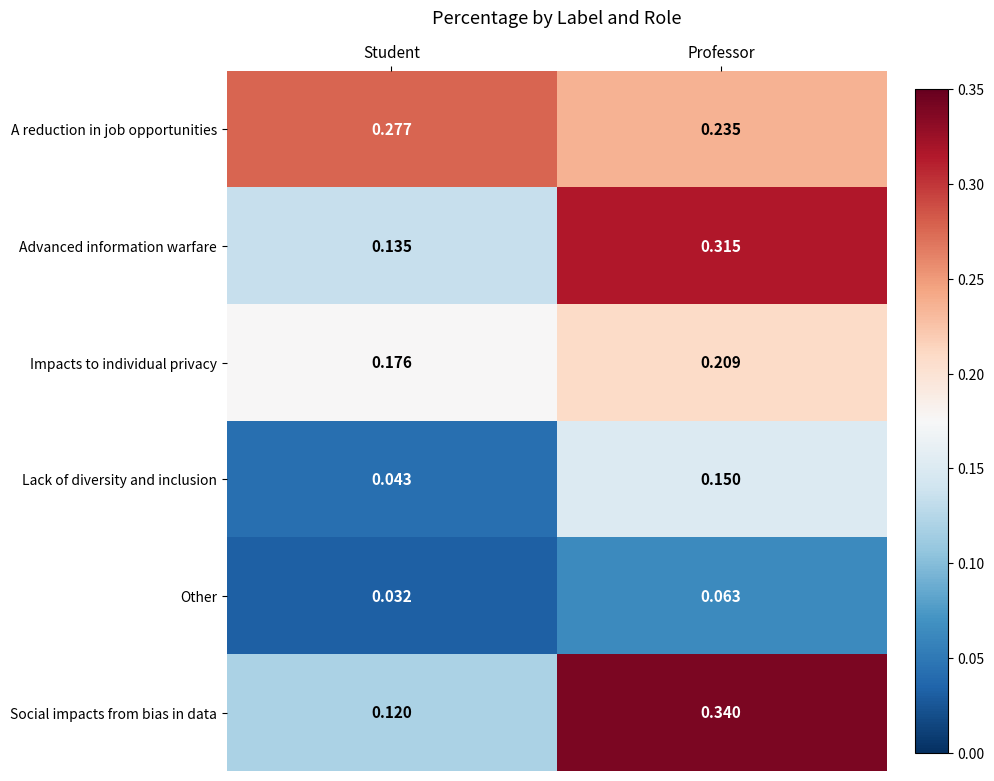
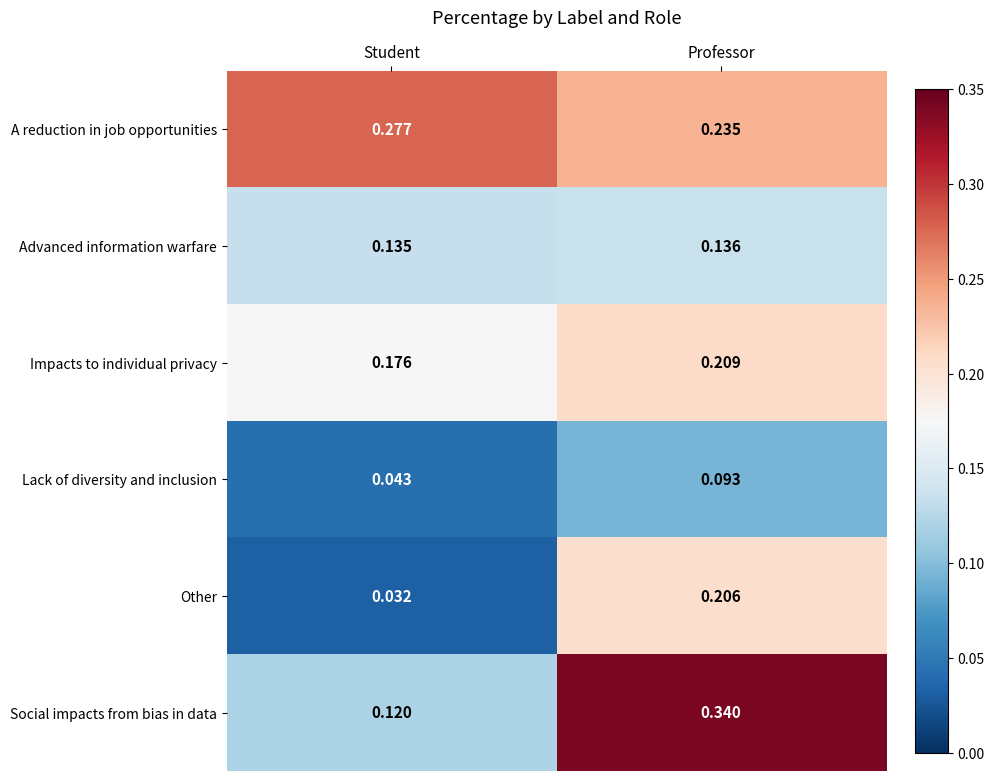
Advanced information warfare, Professor: 0.315 -> 0.136
Lack of diversity and inclusion, Professor: 0.150 -> 0.093
Other, Professor: 0.063 -> 0.206
